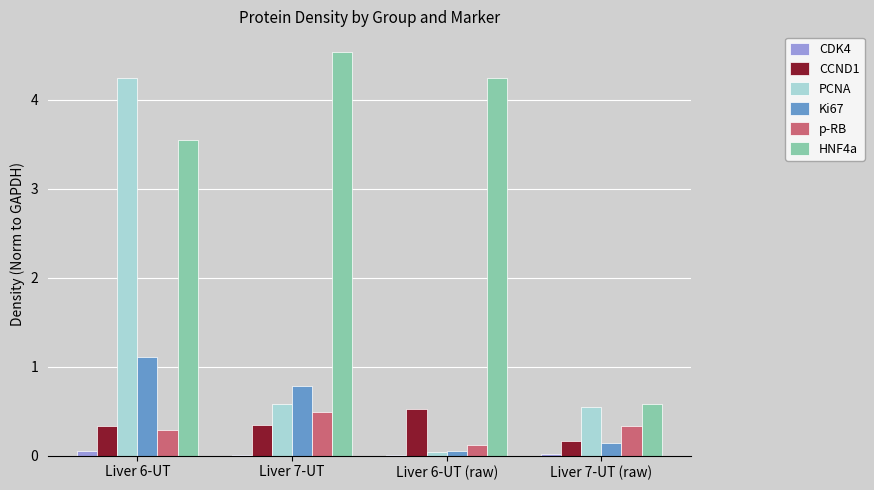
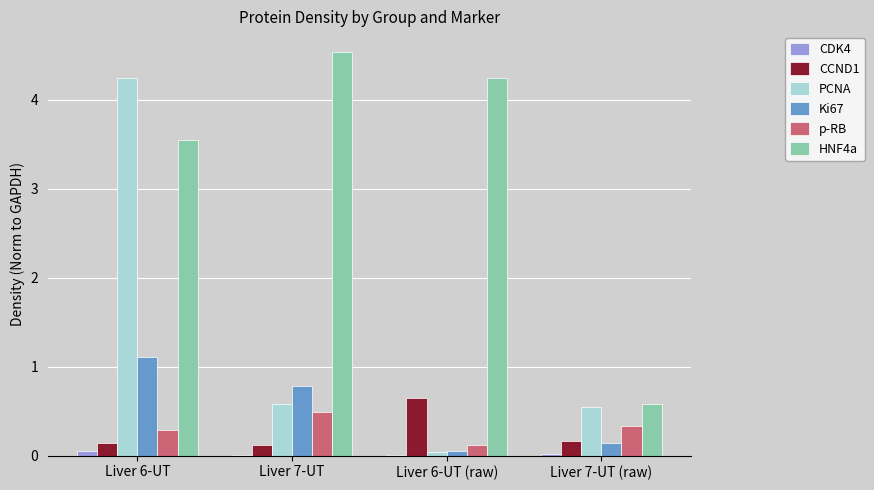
CCND1, Liver 6-UT: 0.3 -> 0.1
CCND1, Liver 7-UT: 0.3 -> 0.1
CCND1, Liver 6-UT (raw): 0.5 -> 0.7
